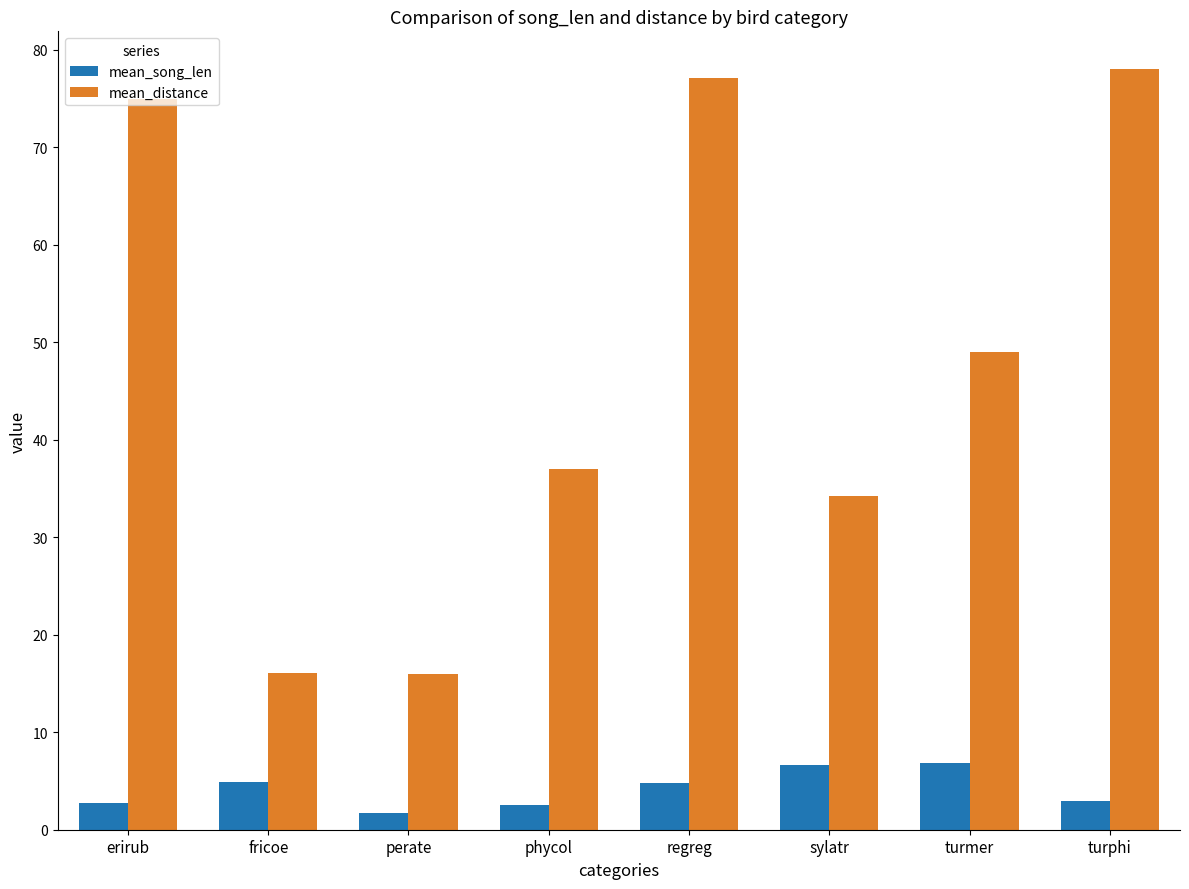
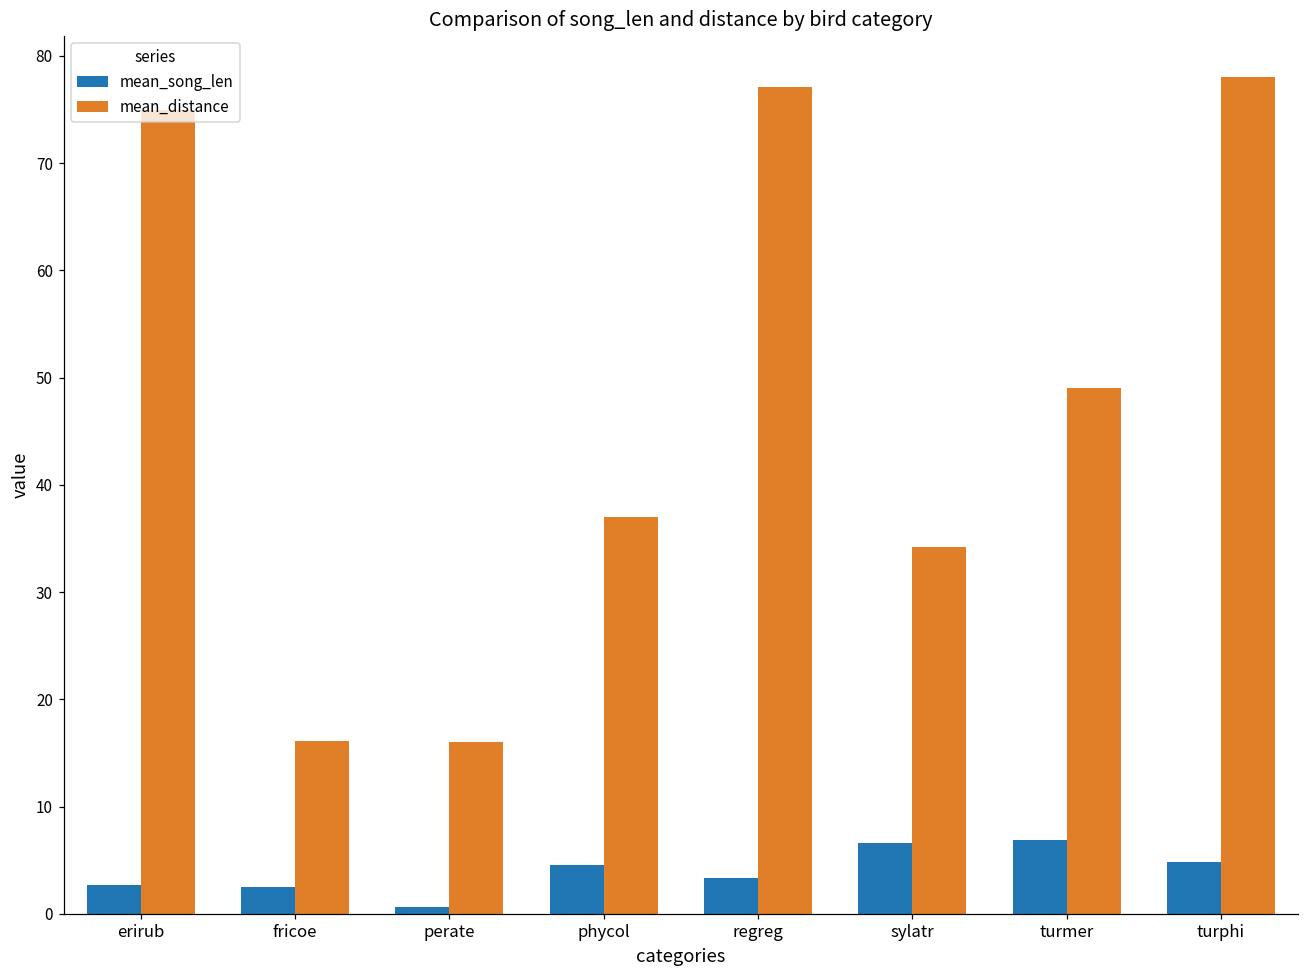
mean_song_len, fricoe: 5 -> 2
mean_song_len, perate: 2 -> 1
mean_song_len, phycol: 3 -> 5
mean_song_len, regreg: 5 -> 3
mean_song_len, turphi: 3 -> 5
